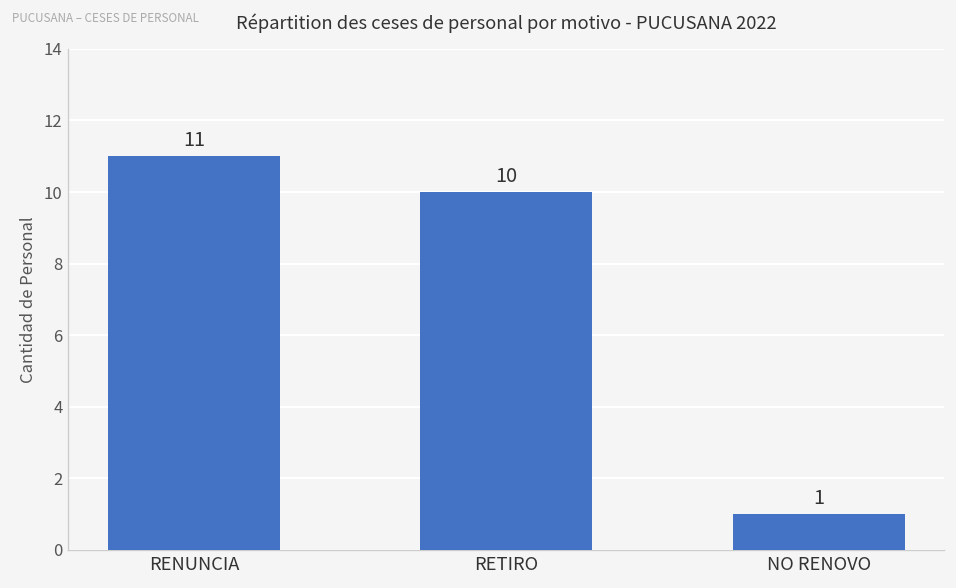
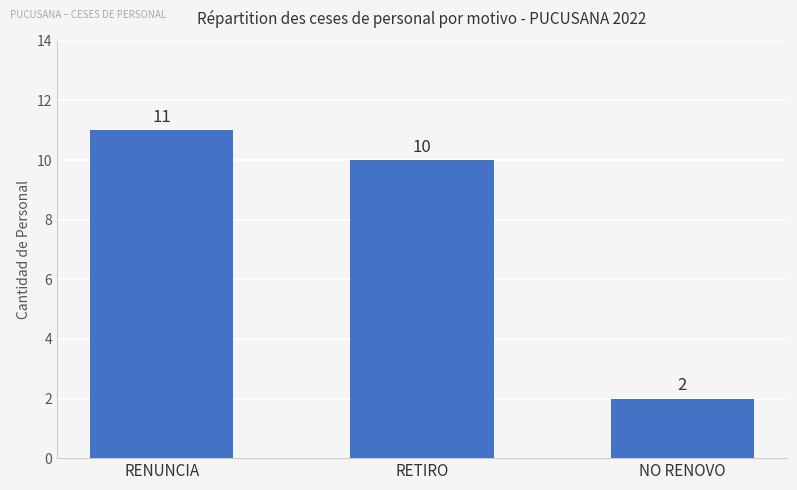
NO RENOVO: 1 -> 2
